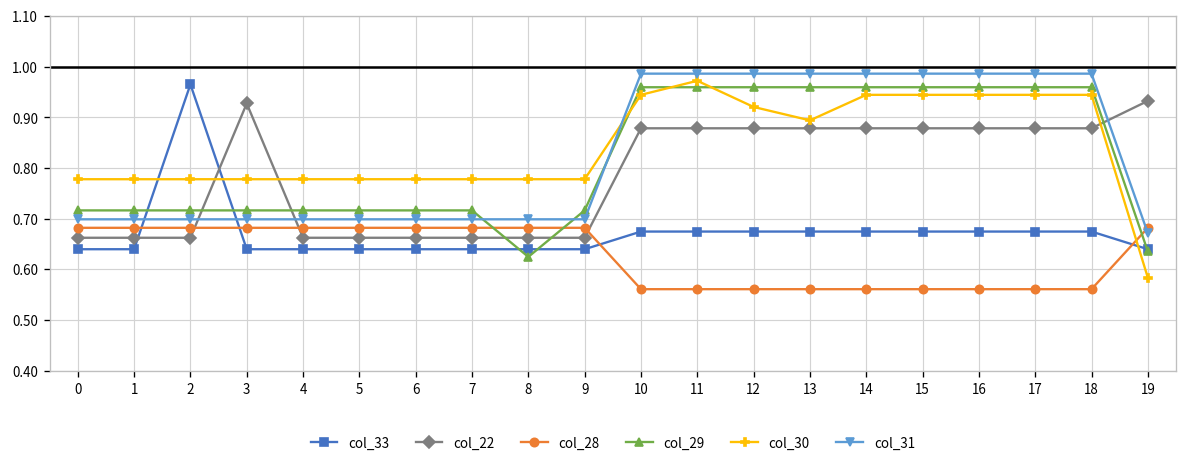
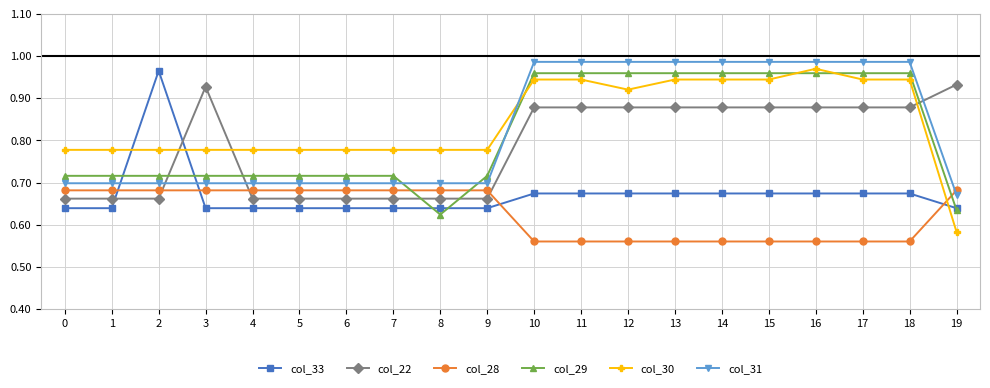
col_30, 11: 0.97 -> 0.94
col_30, 13: 0.89 -> 0.94
col_30, 16: 0.94 -> 0.97
